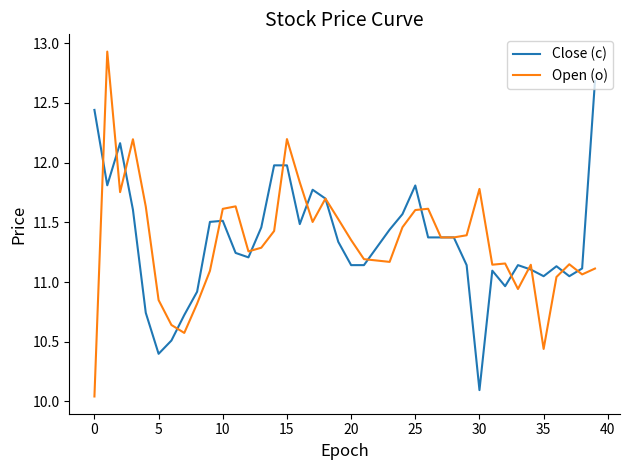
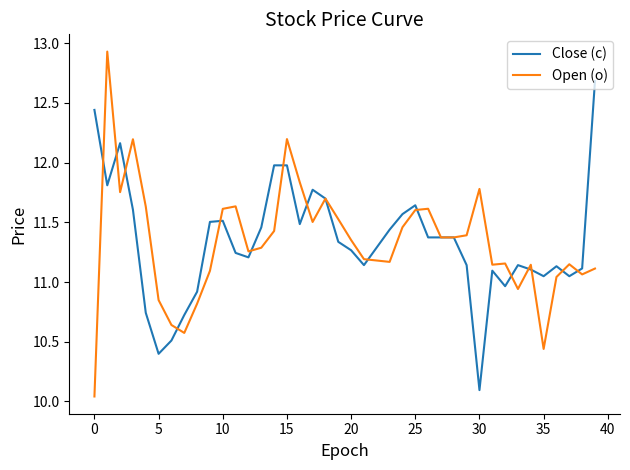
Close (c), 20: 11.14 -> 11.27
Close (c), 25: 11.81 -> 11.64
